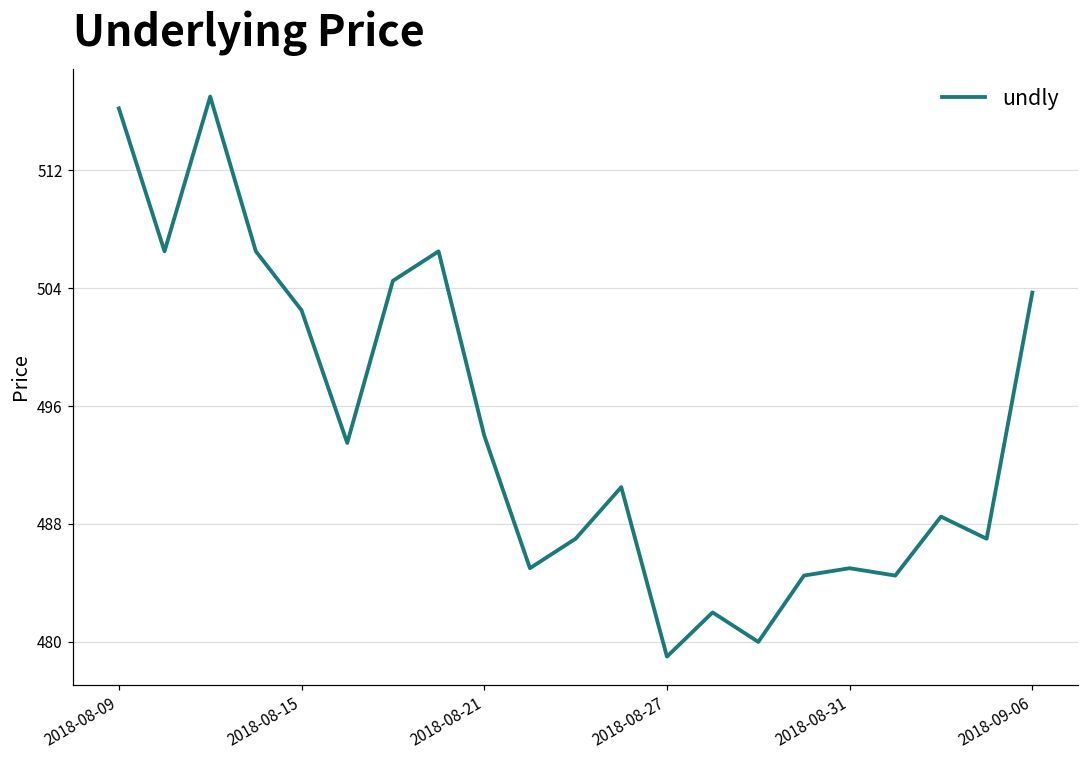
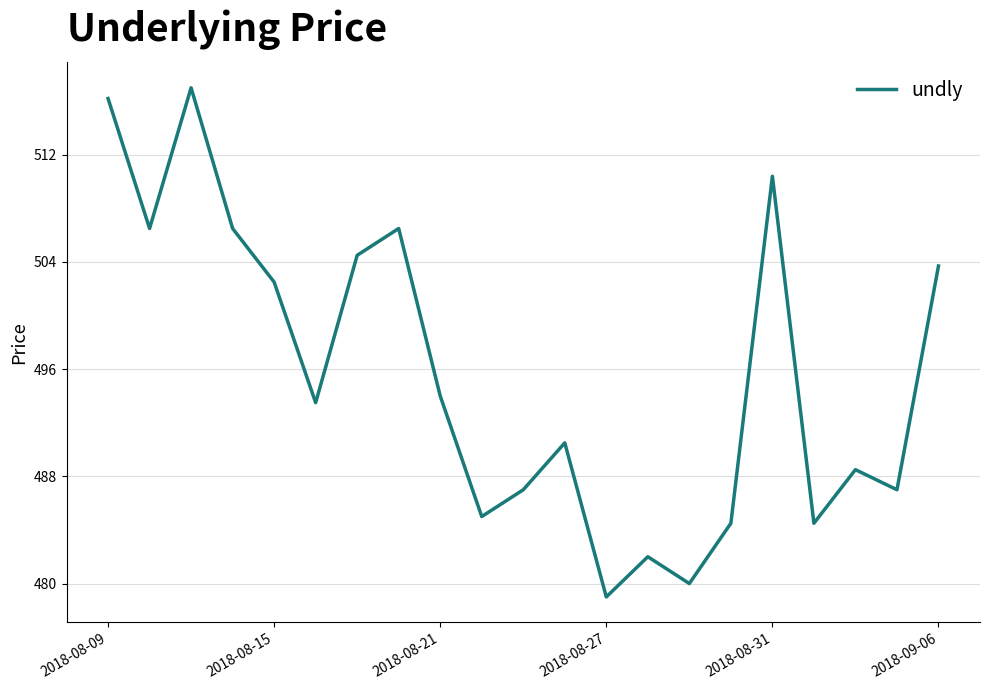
2018-08-31: 485.0 -> 510.4
